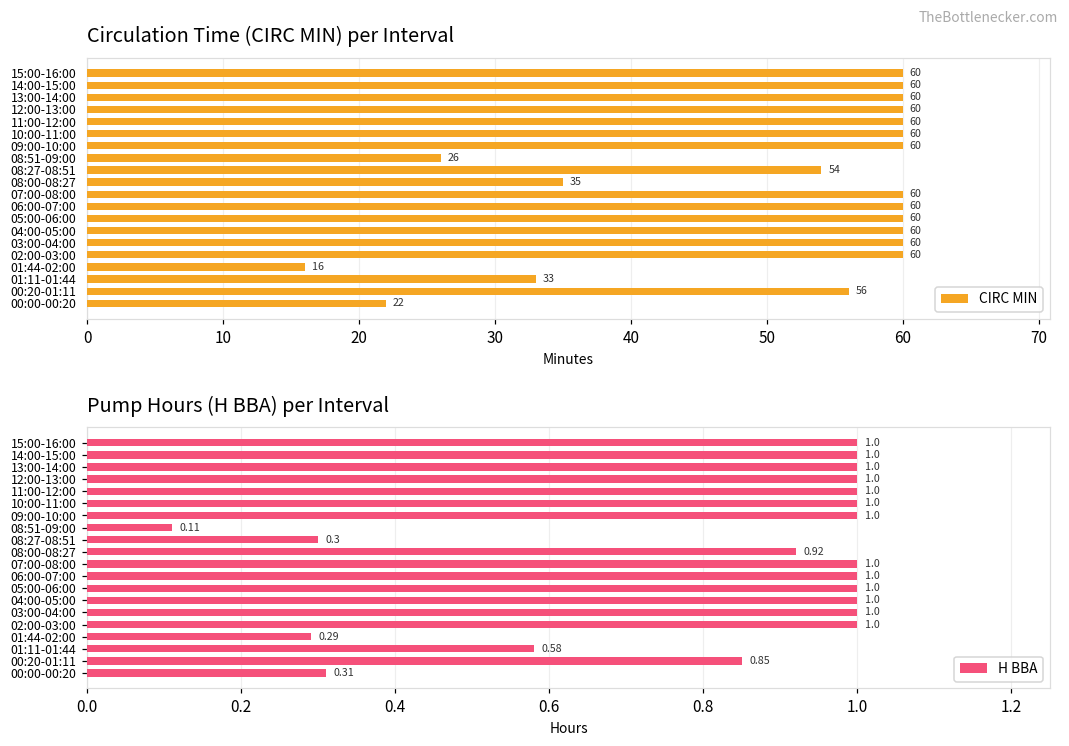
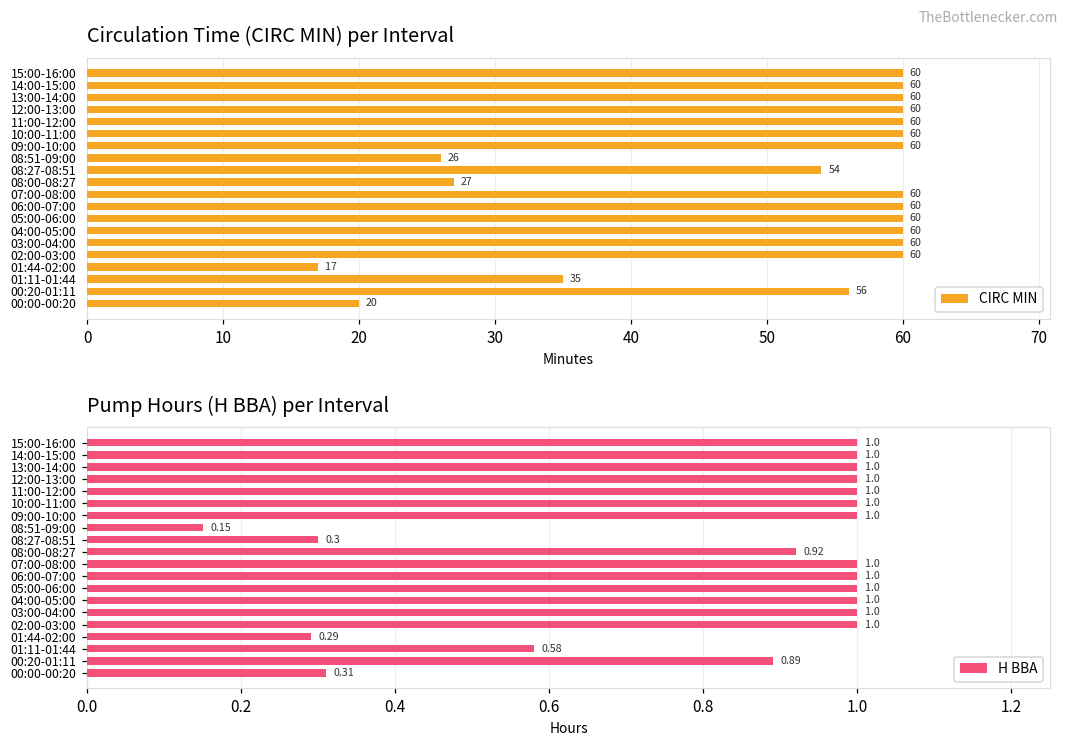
Circulation Time (CIRC MIN) per Interval, 08:00-08:27: 35 -> 27
Circulation Time (CIRC MIN) per Interval, 01:44-02:00: 16 -> 17
Circulation Time (CIRC MIN) per Interval, 01:11-01:44: 33 -> 35
Circulation Time (CIRC MIN) per Interval, 00:00-00:20: 22 -> 20
Pump Hours (H BBA) per Interval, 08:51-09:00: 0.11 -> 0.15
Pump Hours (H BBA) per Interval, 00:20-01:11: 0.85 -> 0.89
